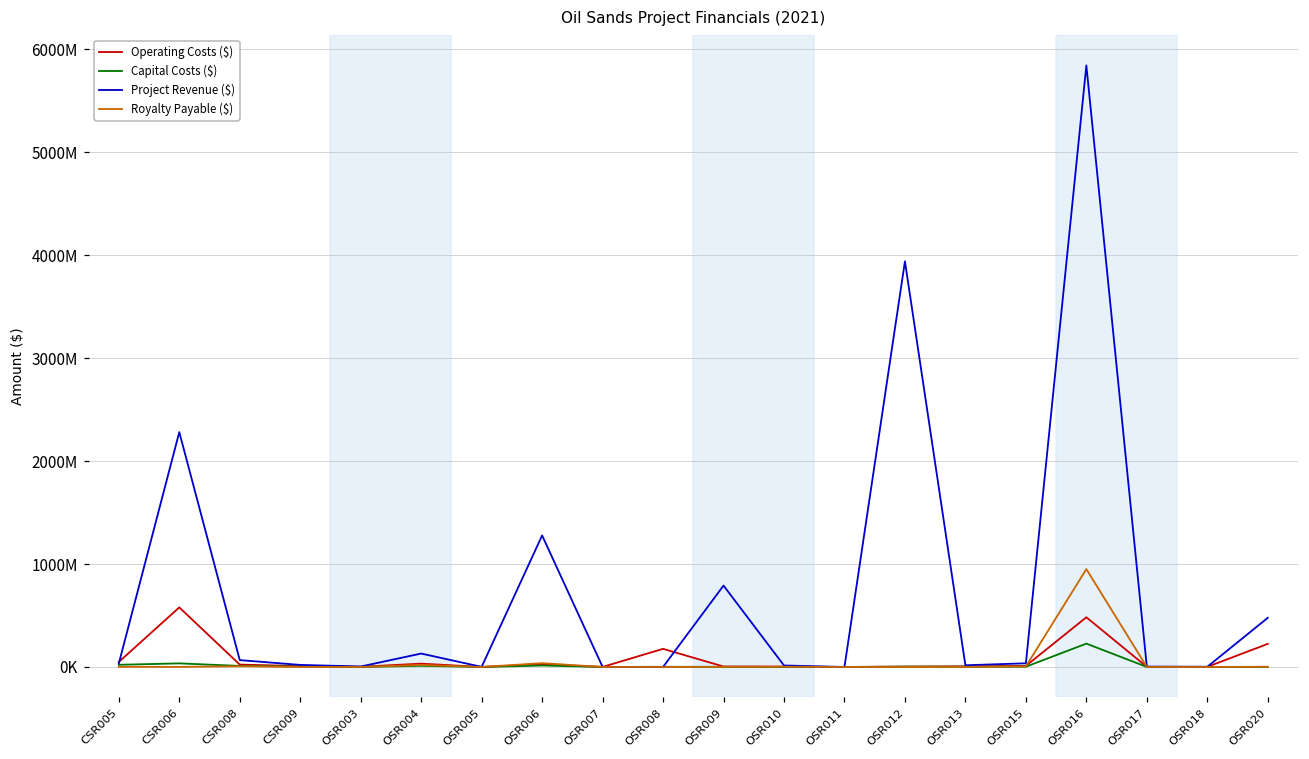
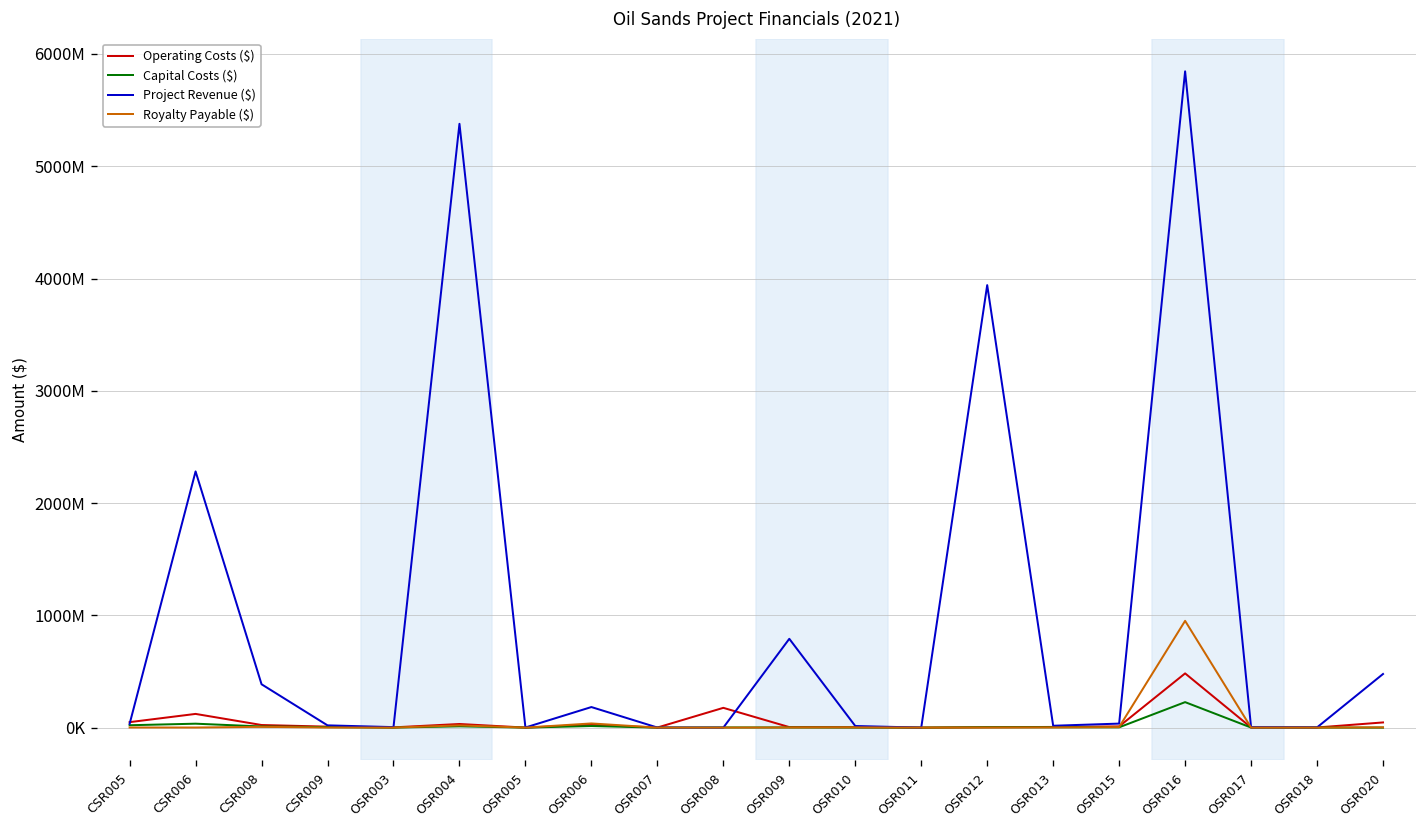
Operating Costs ($), CSR006: 600000000 -> 100000000
Project Revenue ($), CSR008: 100000000 -> 400000000
Project Revenue ($), OSR004: 100000000 -> 5400000000
Project Revenue ($), OSR006: 1300000000 -> 200000000
Operating Costs ($), OSR020: 200000000 -> 0
